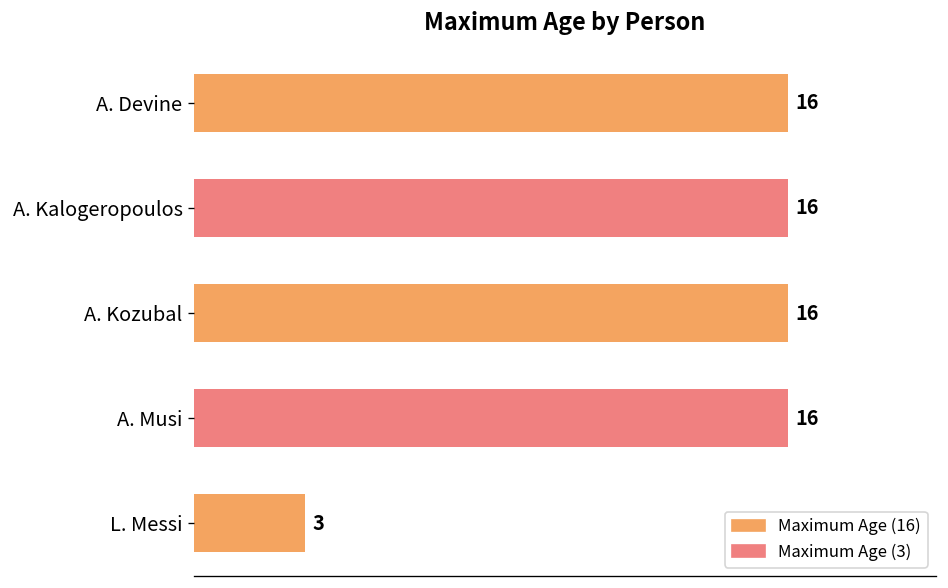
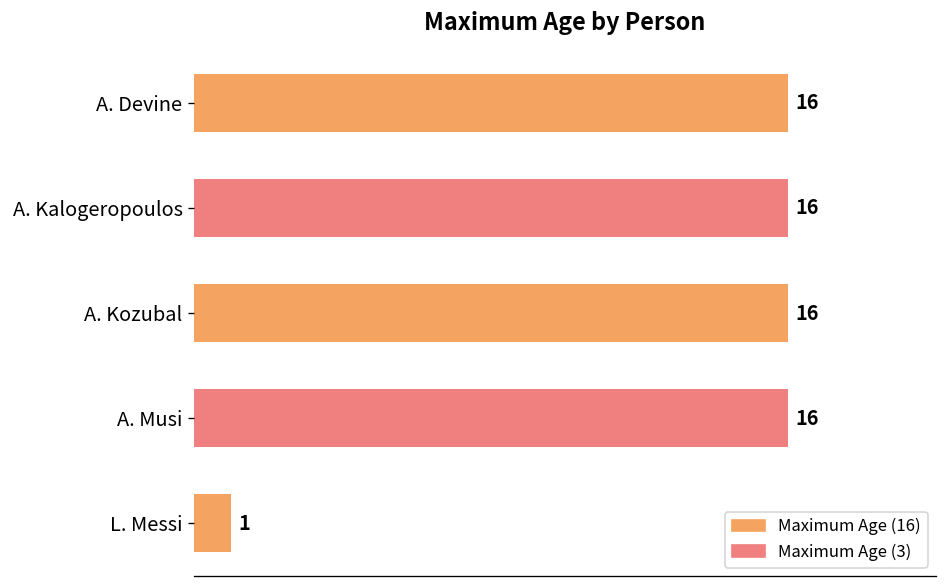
L. Messi: 3 -> 1
